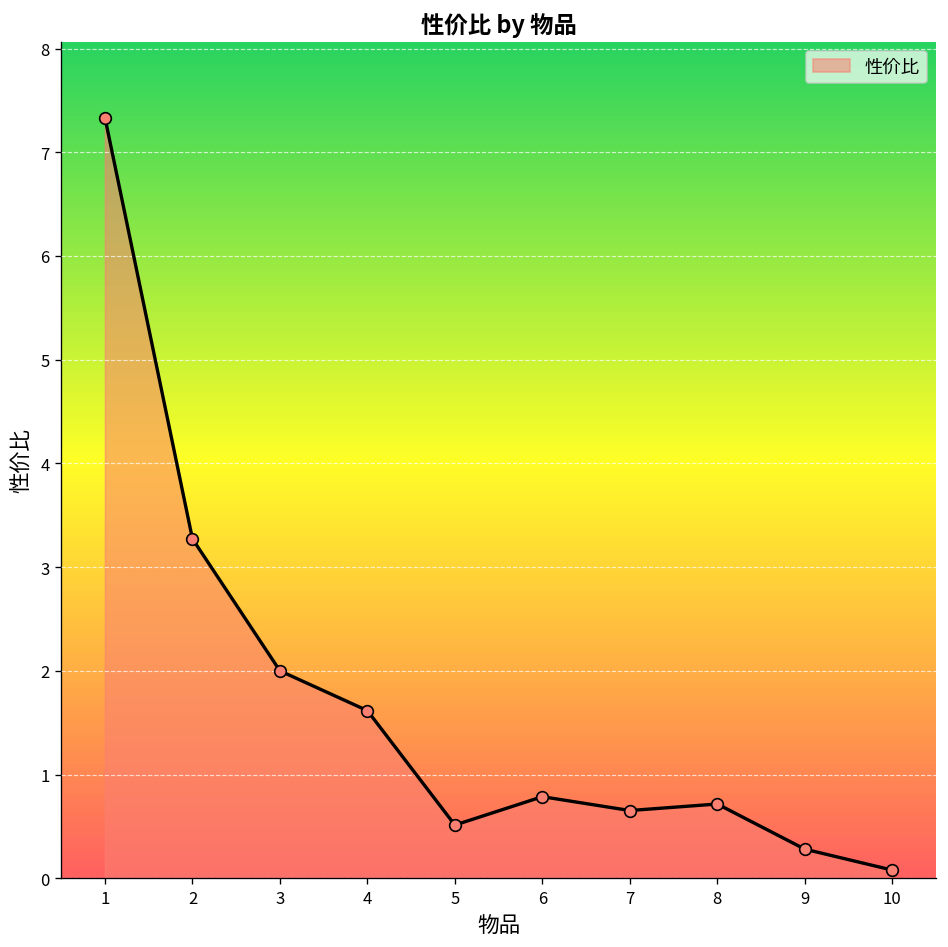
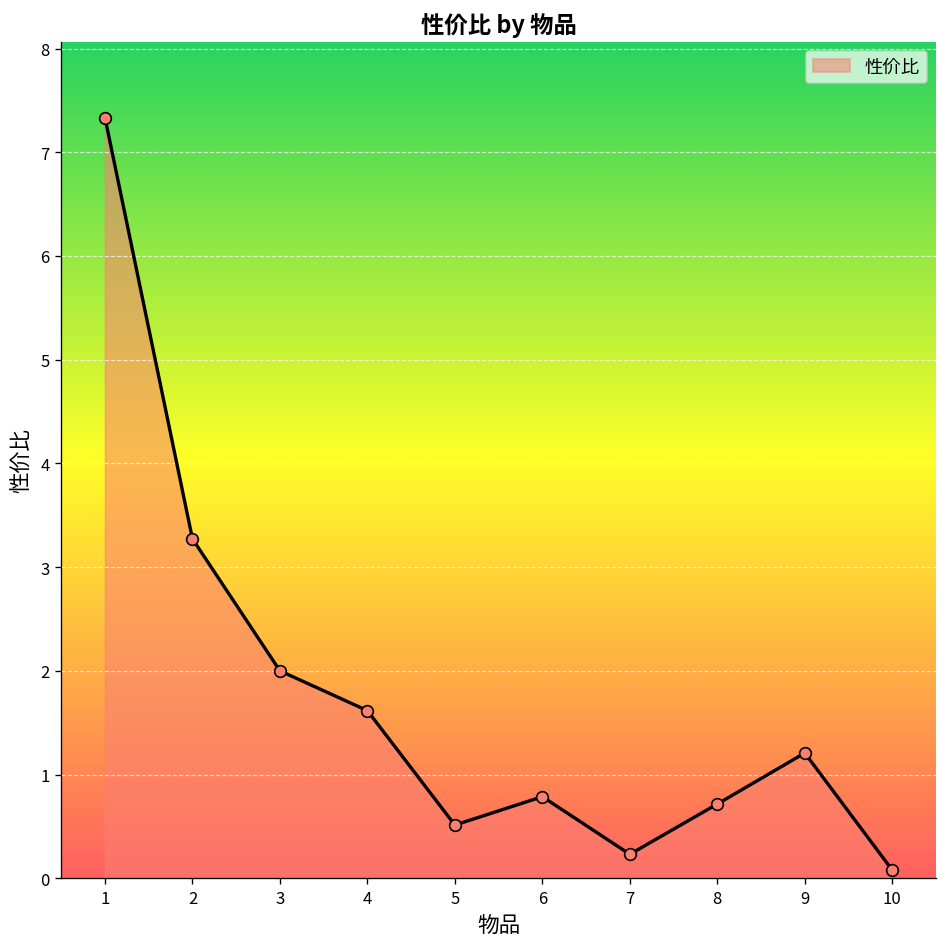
7: 0.7 -> 0.2
9: 0.3 -> 1.2
